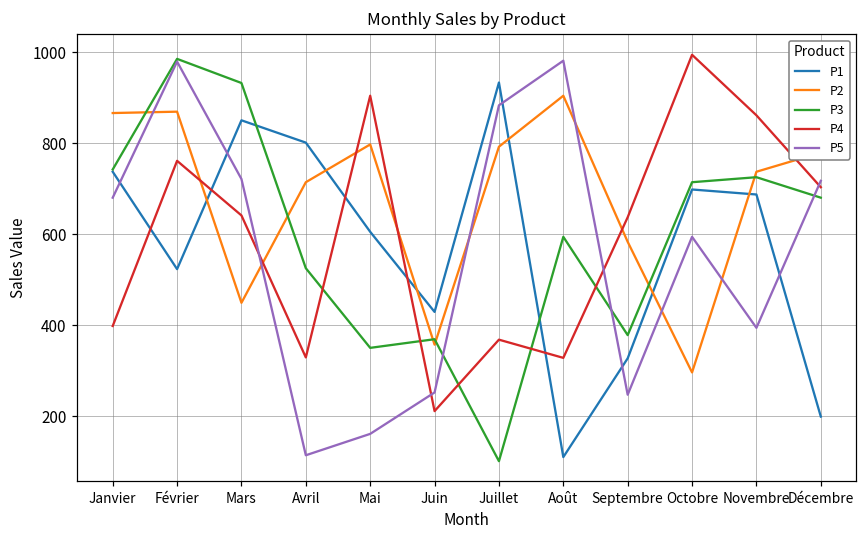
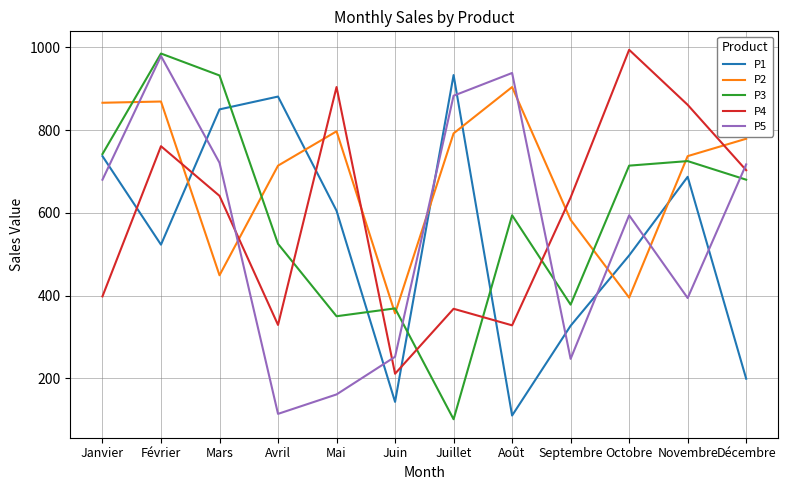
P1, Avril: 800 -> 880
P1, Juin: 430 -> 140
P5, Août: 980 -> 940
P1, Octobre: 700 -> 500
P2, Octobre: 300 -> 400
